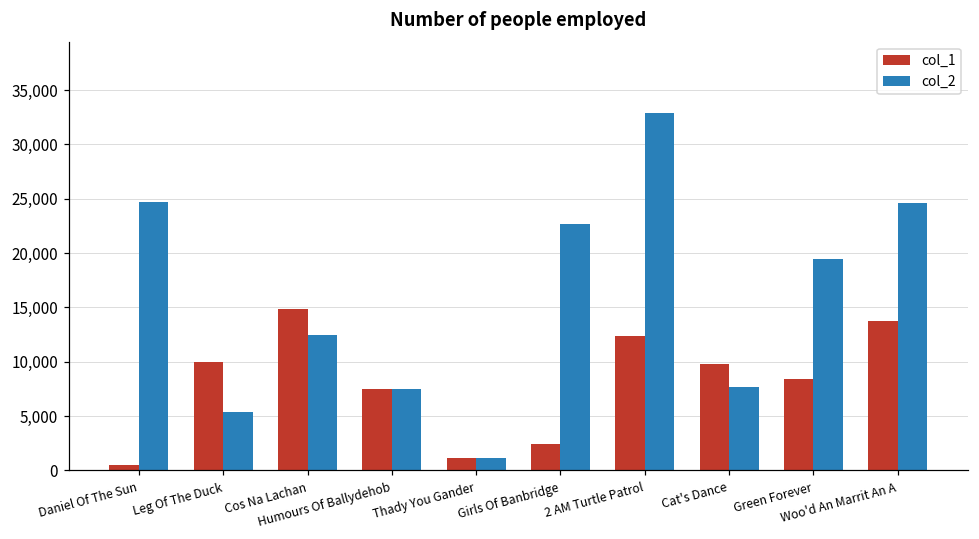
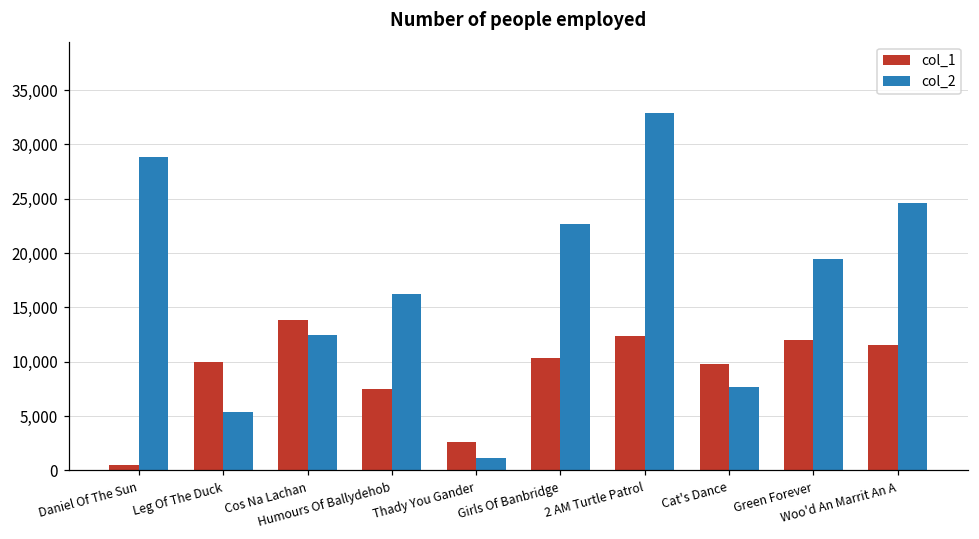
col_2, Daniel Of The Sun: 25,000 -> 29,000
col_1, Cos Na Lachan: 15,000 -> 14,000
col_2, Humours Of Ballydehob: 7,000 -> 16,000
col_1, Thady You Gander: 1,000 -> 3,000
col_1, Girls Of Banbridge: 2,000 -> 10,000
col_1, Green Forever: 8,000 -> 12,000
col_1, Woo'd An Marrit An A: 14,000 -> 12,000
